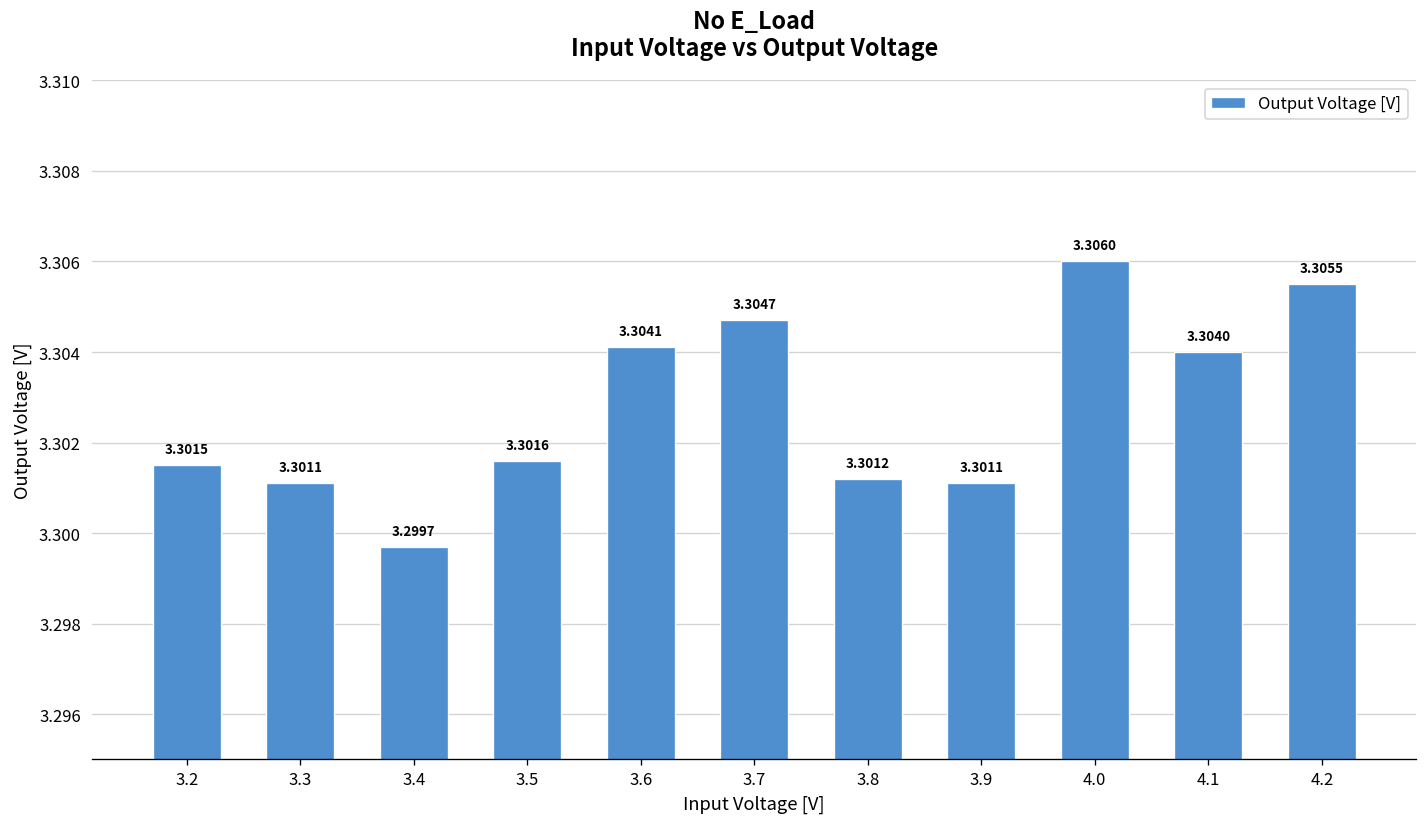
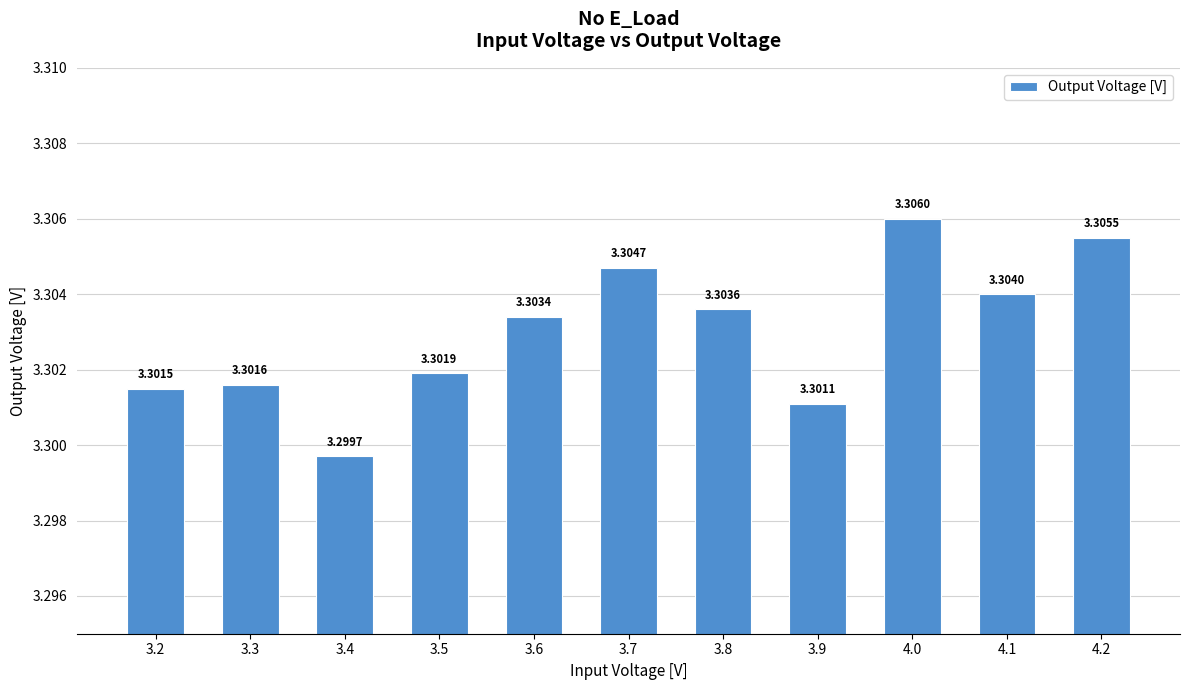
3.3: 3.3011 -> 3.3016
3.5: 3.3016 -> 3.3019
3.6: 3.3041 -> 3.3034
3.8: 3.3012 -> 3.3036
